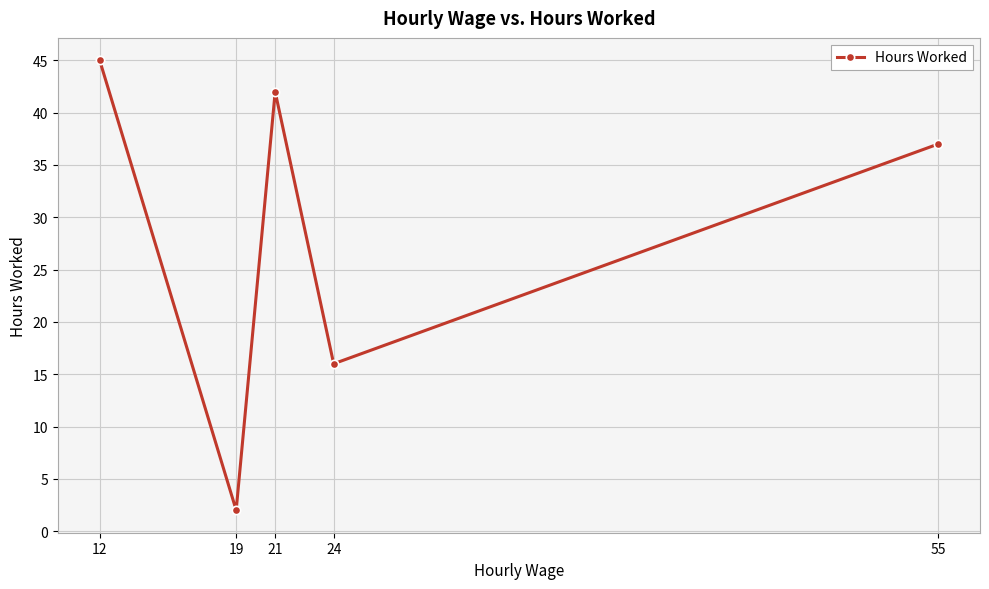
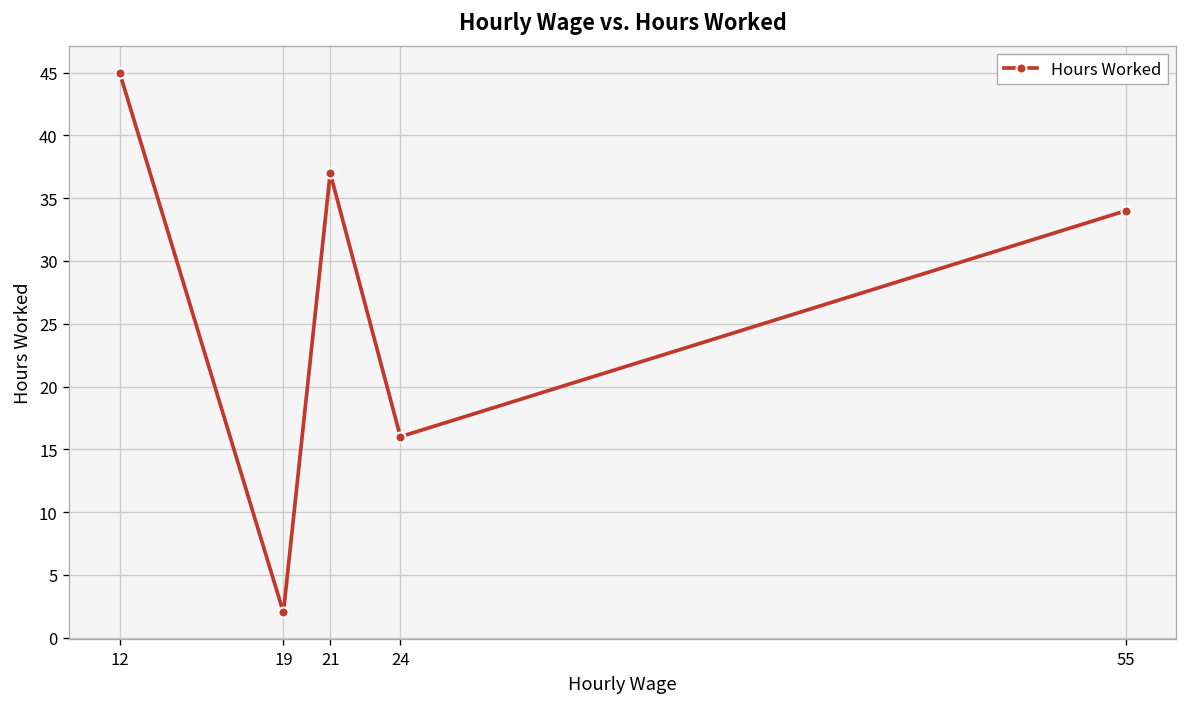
21: 42 -> 37
55: 37 -> 34
